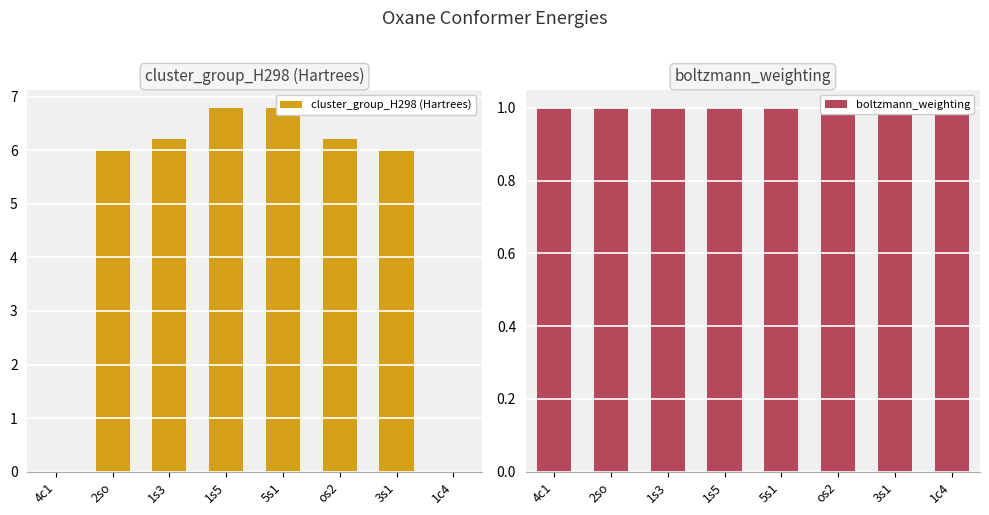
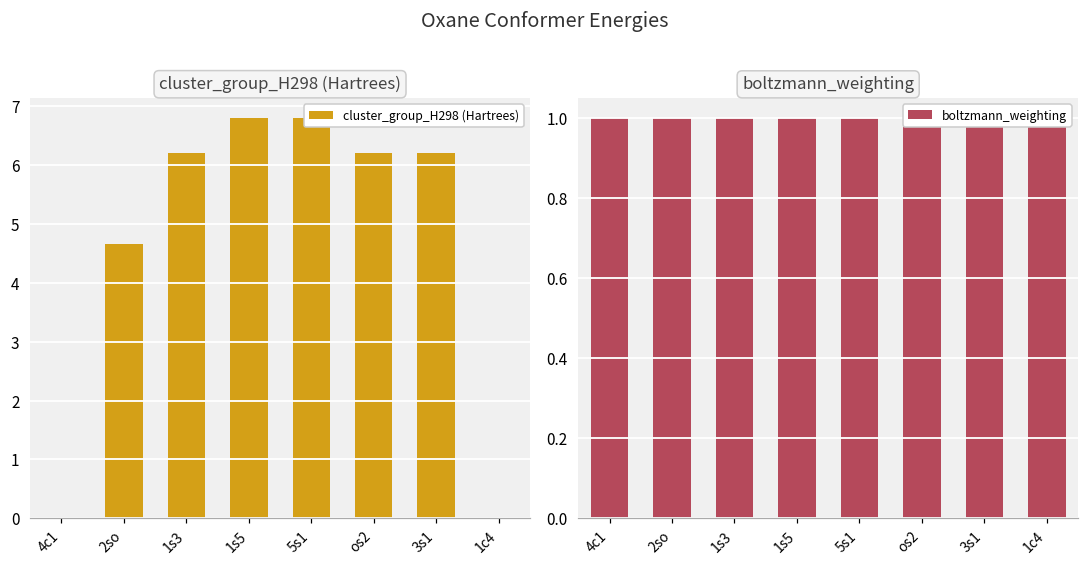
cluster_group_H298 (Hartrees), 2so: 6.0 -> 4.7
cluster_group_H298 (Hartrees), 3s1: 6.0 -> 6.2
